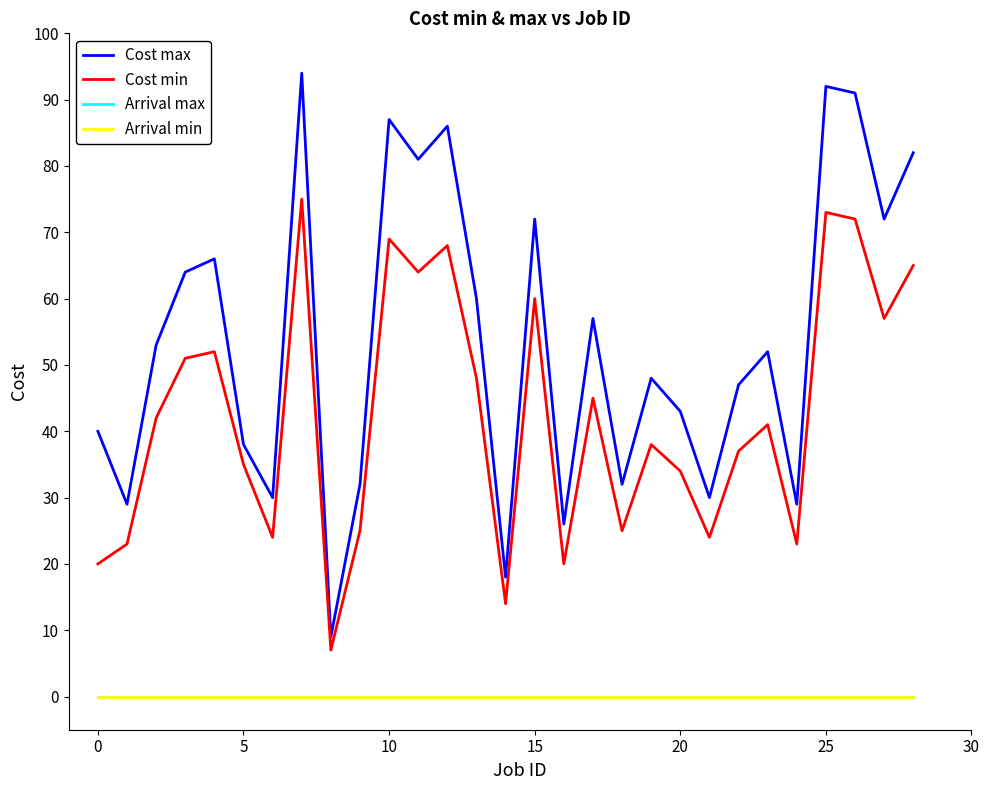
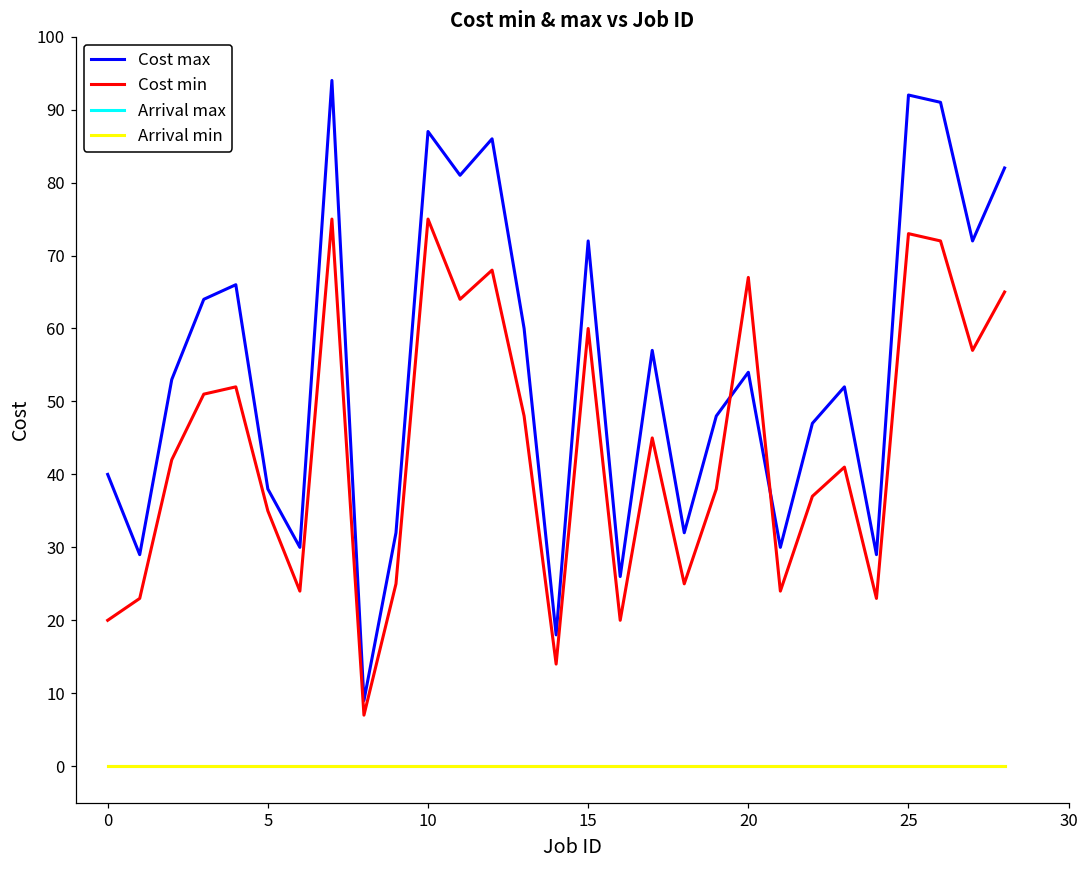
Cost min, 10: 69 -> 75
Cost max, 20: 43 -> 54
Cost min, 20: 34 -> 67
